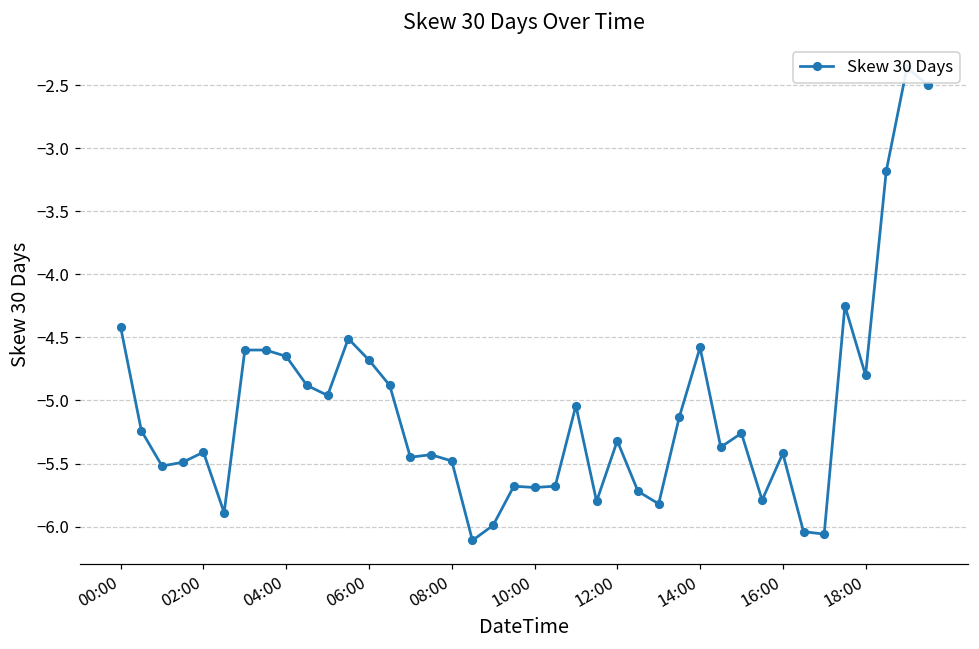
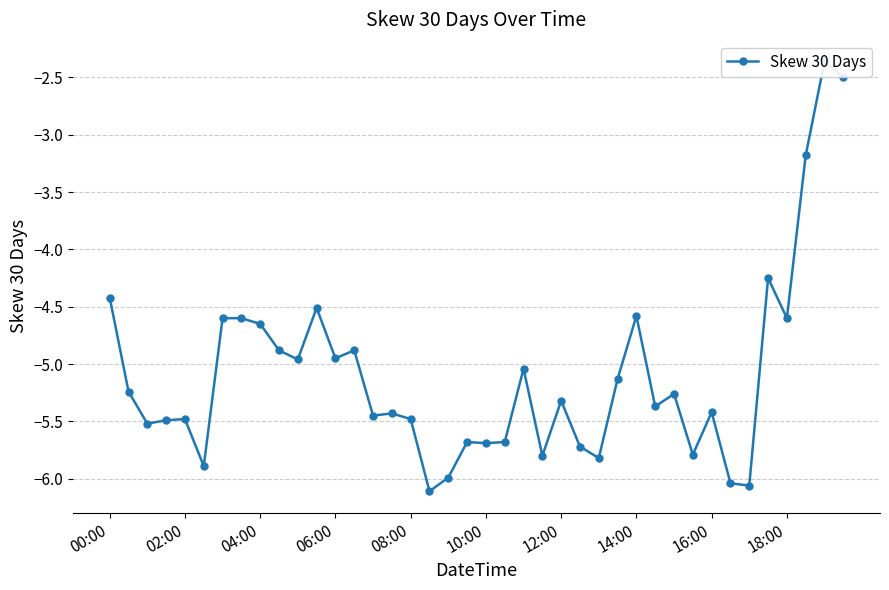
02:00: -5.41 -> -5.48
06:00: -4.68 -> -4.95
18:00: -4.8 -> -4.6
